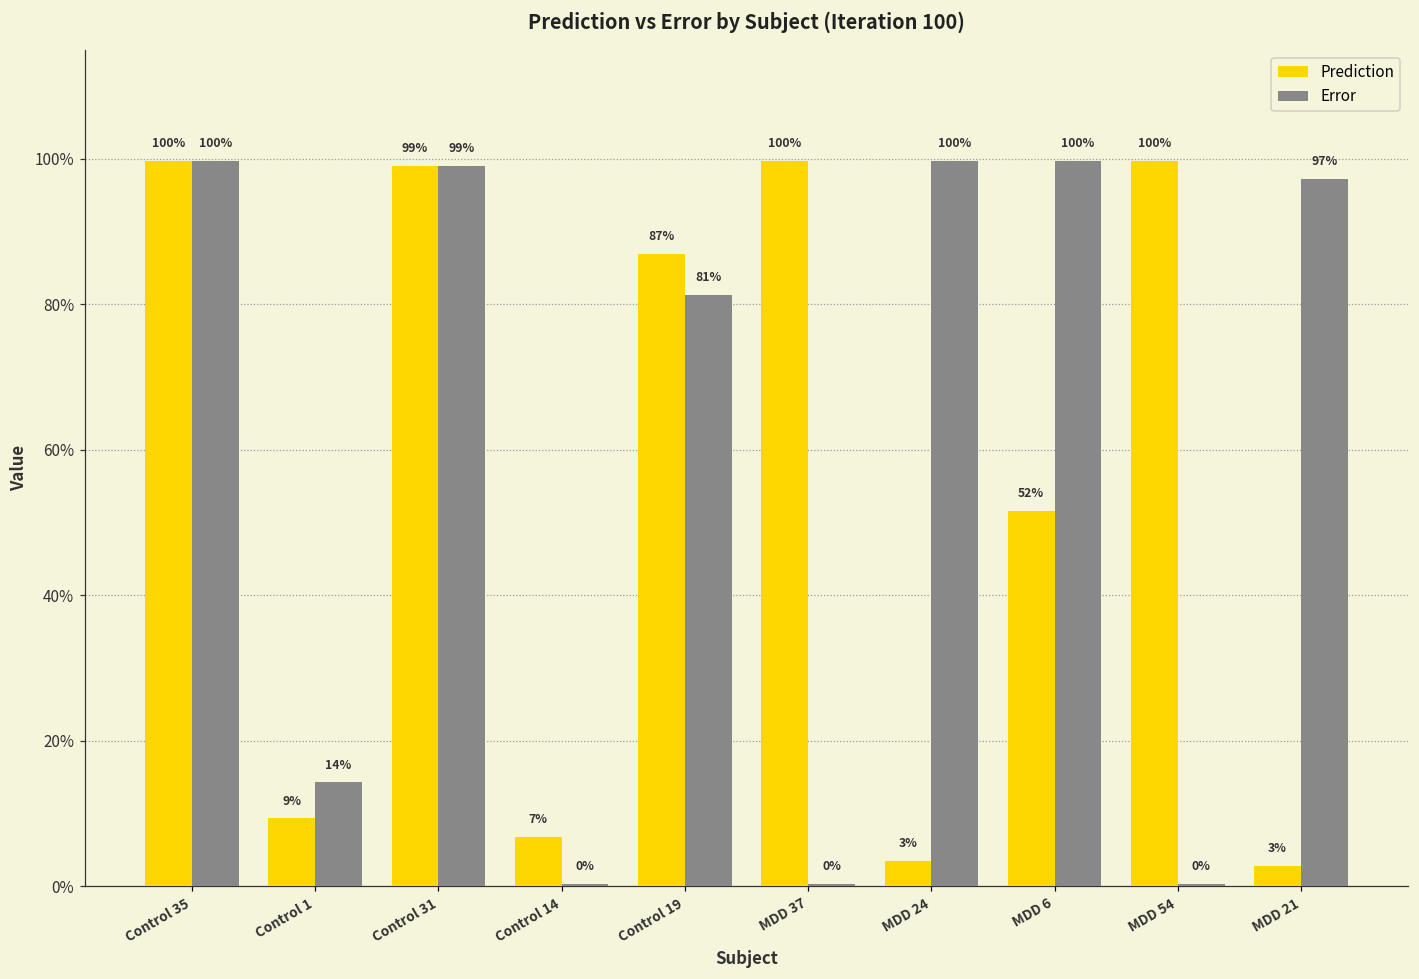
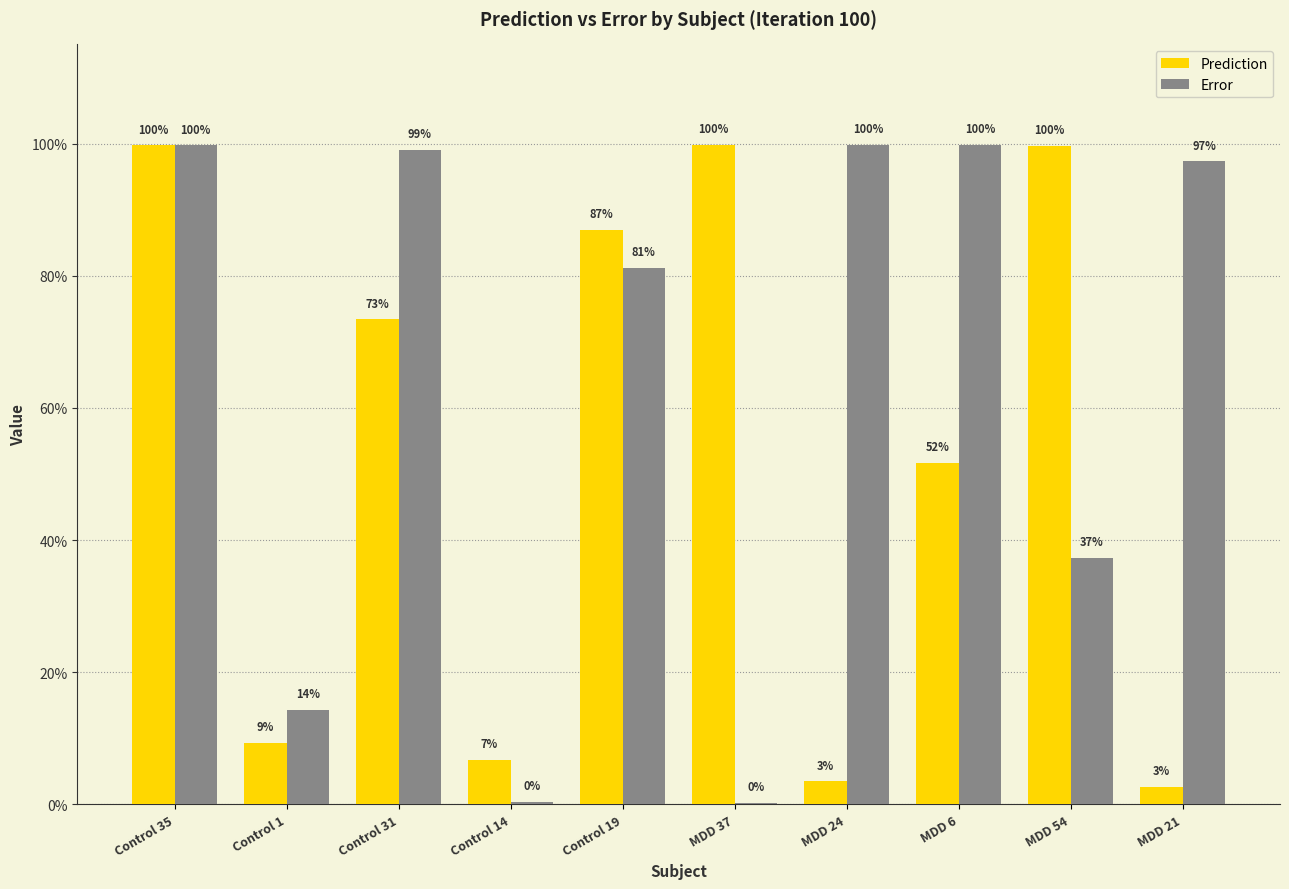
Prediction, Control 31: 99% -> 73%
Error, MDD 54: 0% -> 37%
